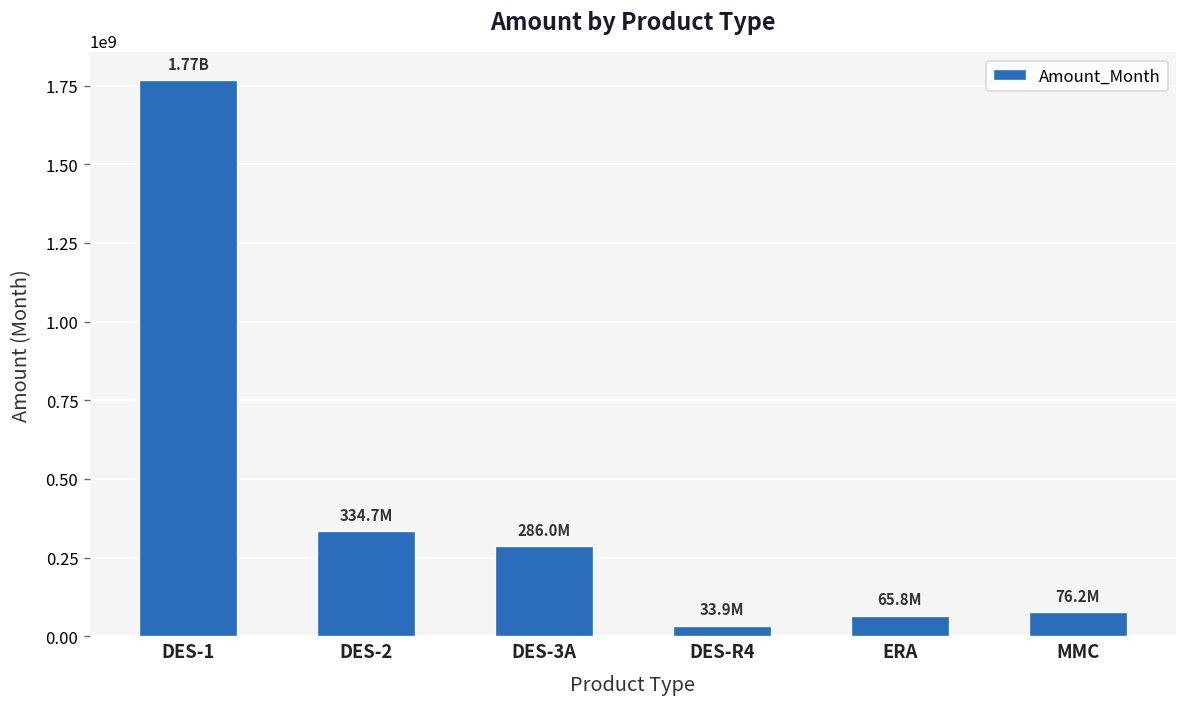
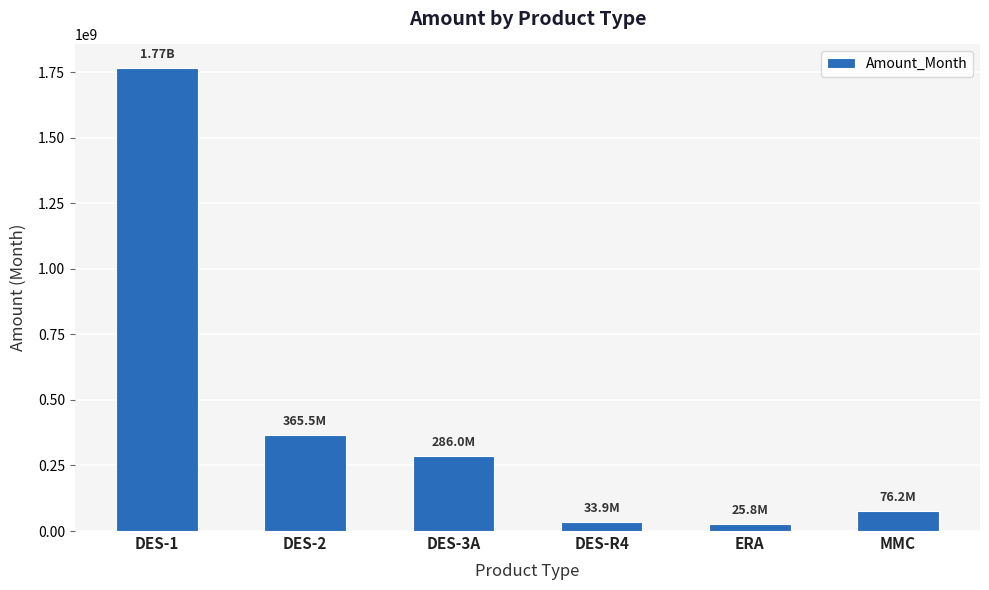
DES-2: 334.7M -> 365.5M
ERA: 65.8M -> 25.8M
